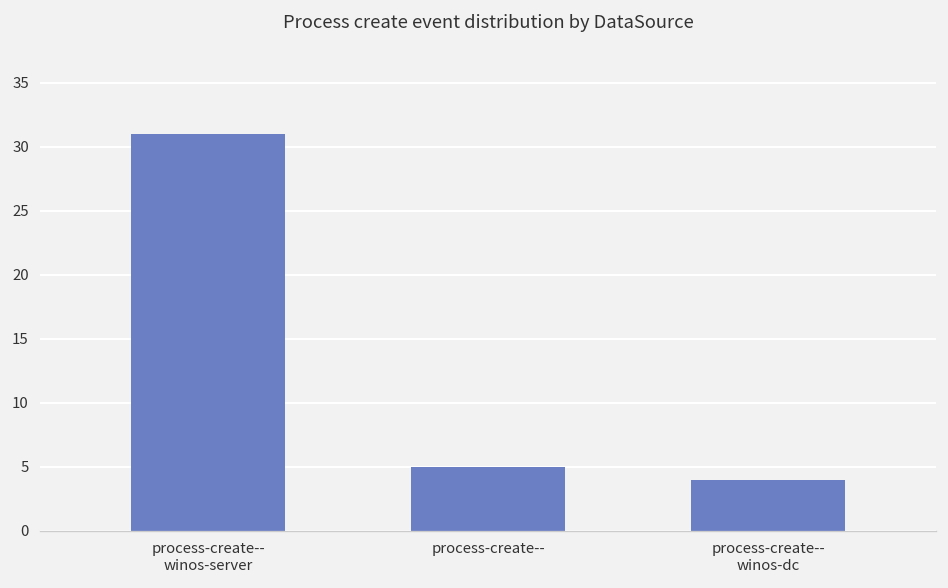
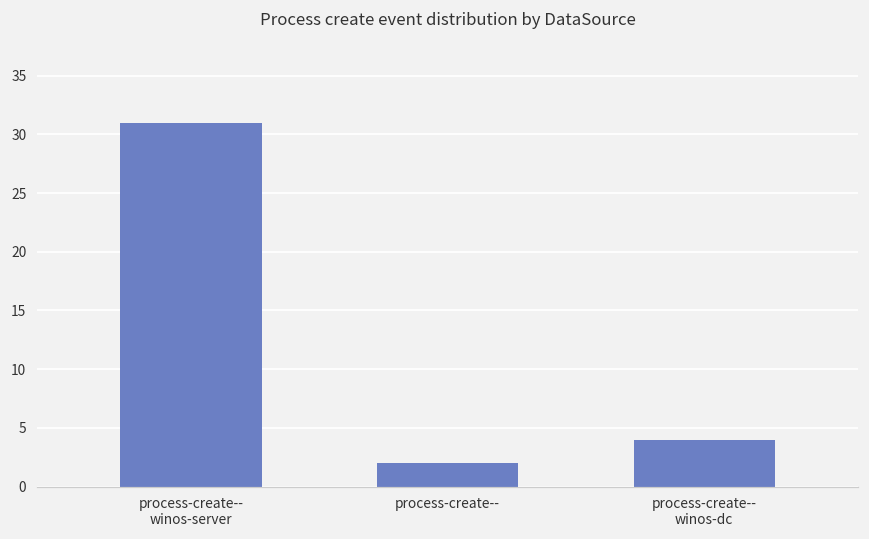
process-create--: 5 -> 2
